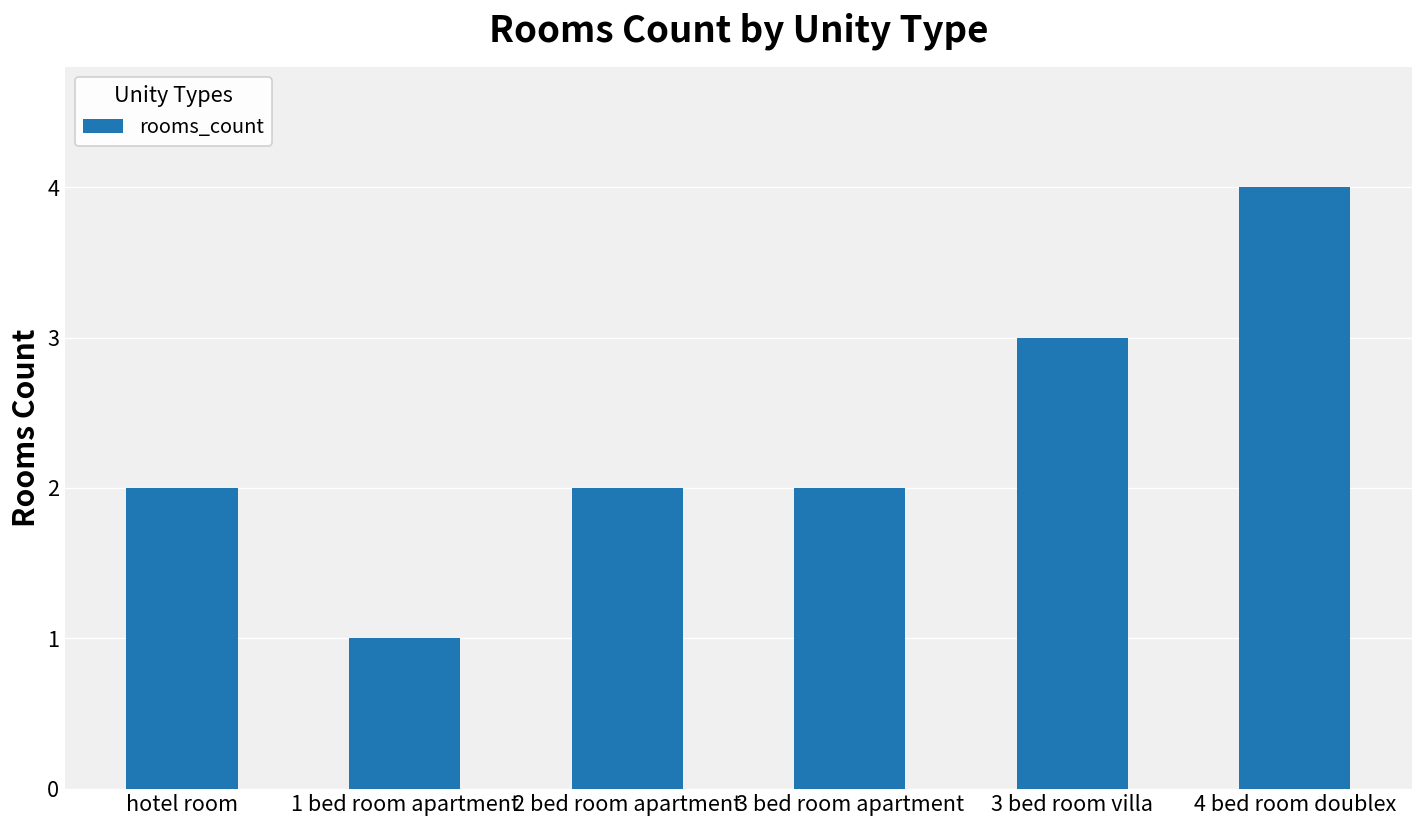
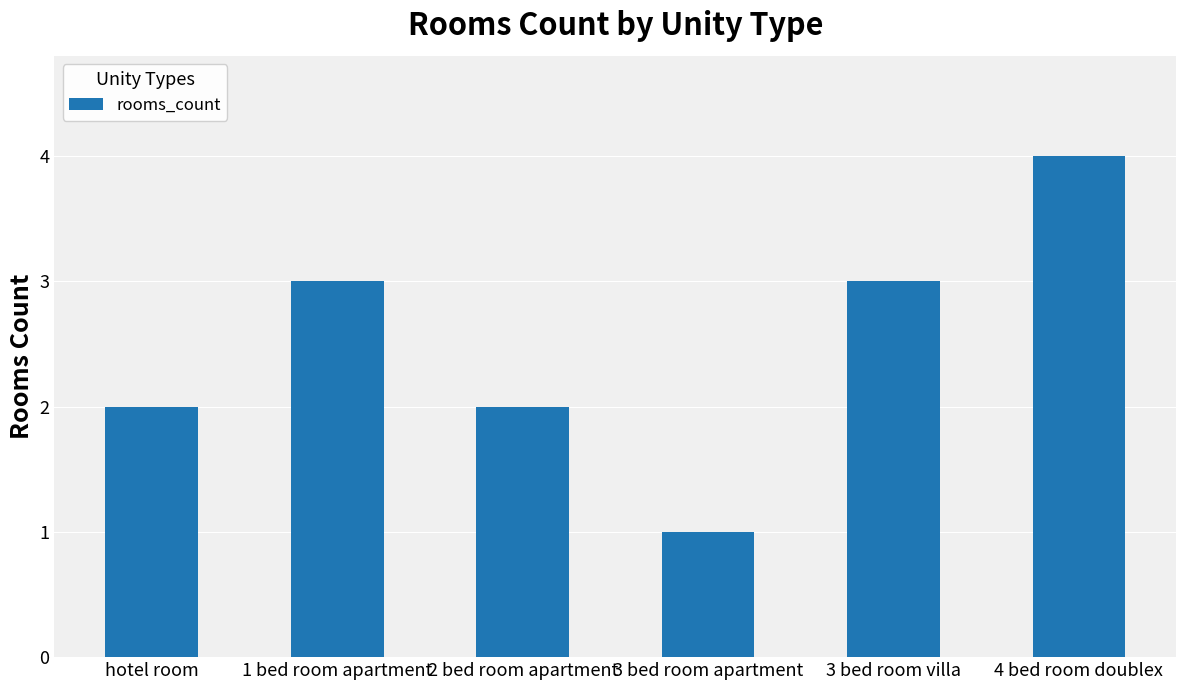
1 bed room apartment: 1 -> 3
3 bed room apartment: 2 -> 1
